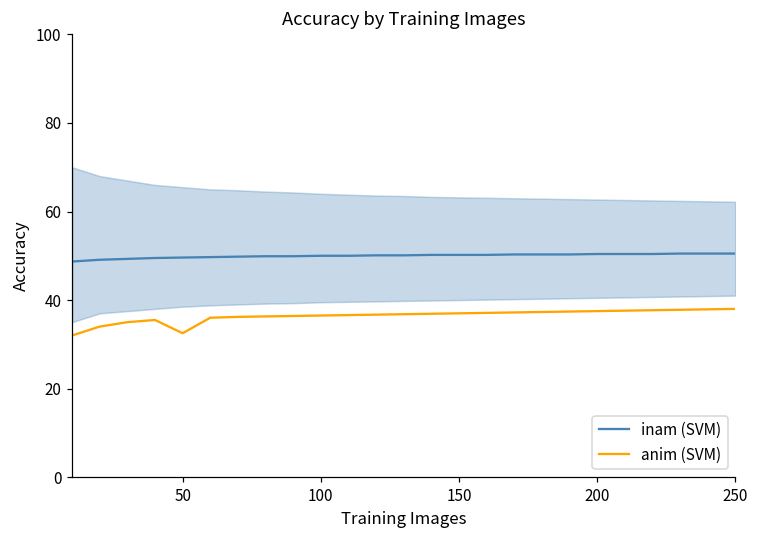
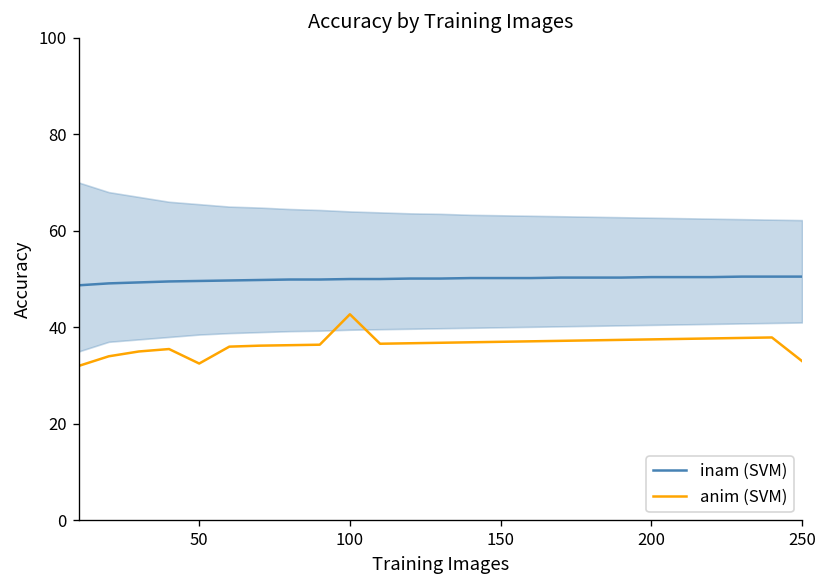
anim (SVM), 100: 37 -> 43
anim (SVM), 250: 38 -> 33
